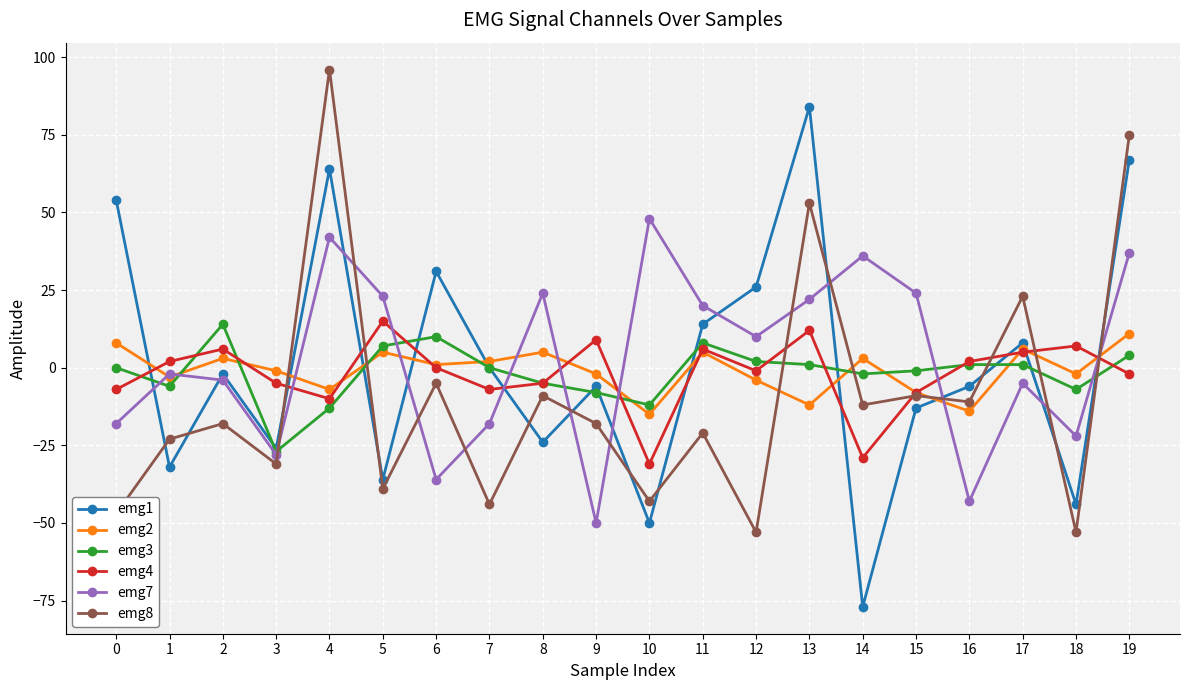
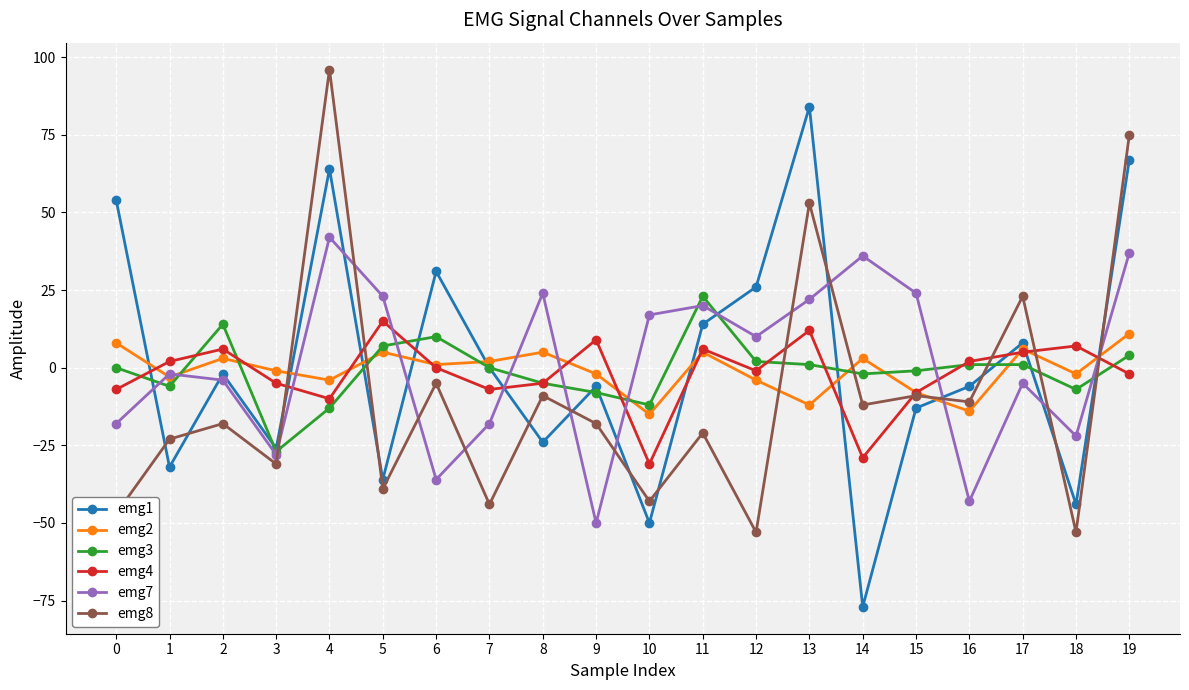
emg2, 4: -7 -> -4
emg7, 10: 48 -> 17
emg3, 11: 8 -> 23
